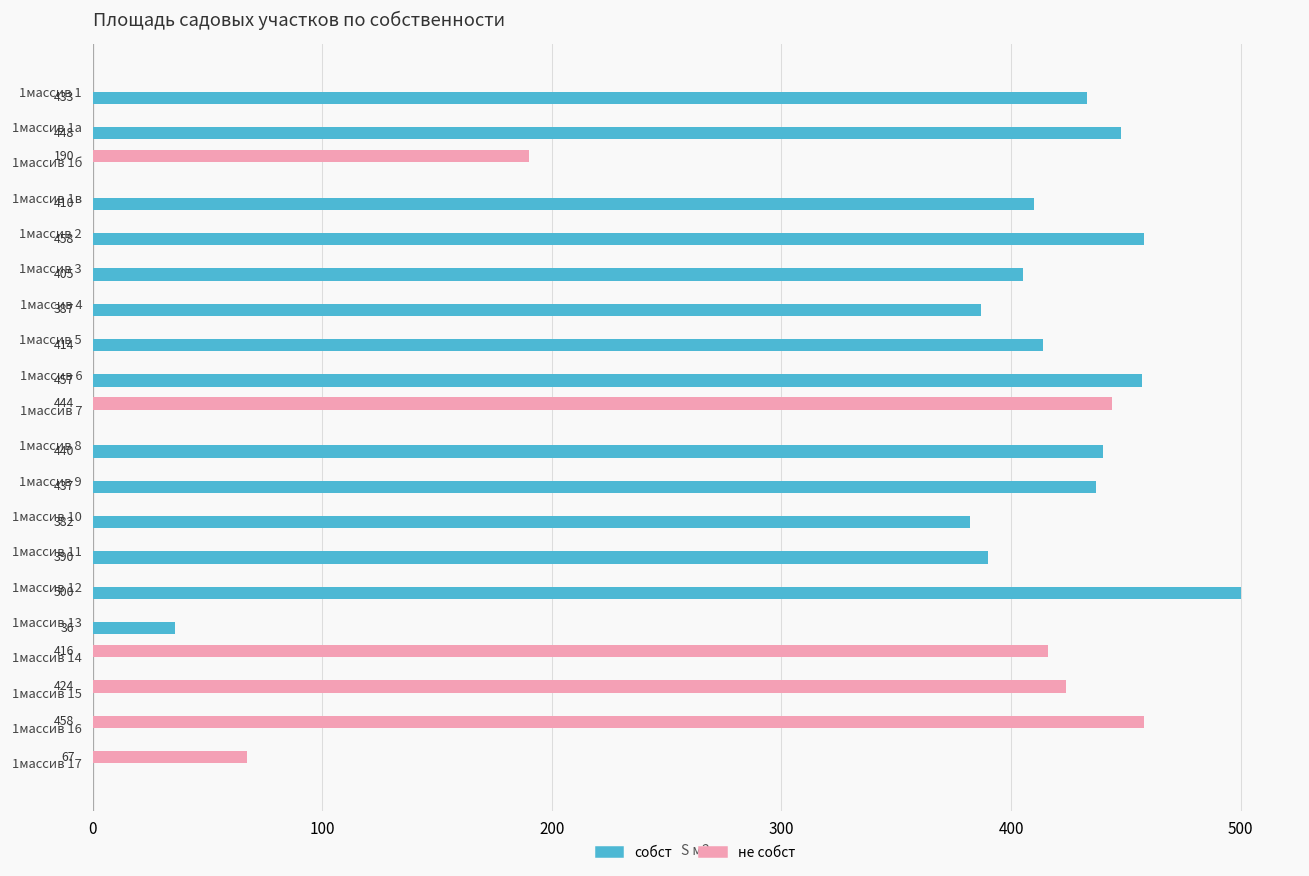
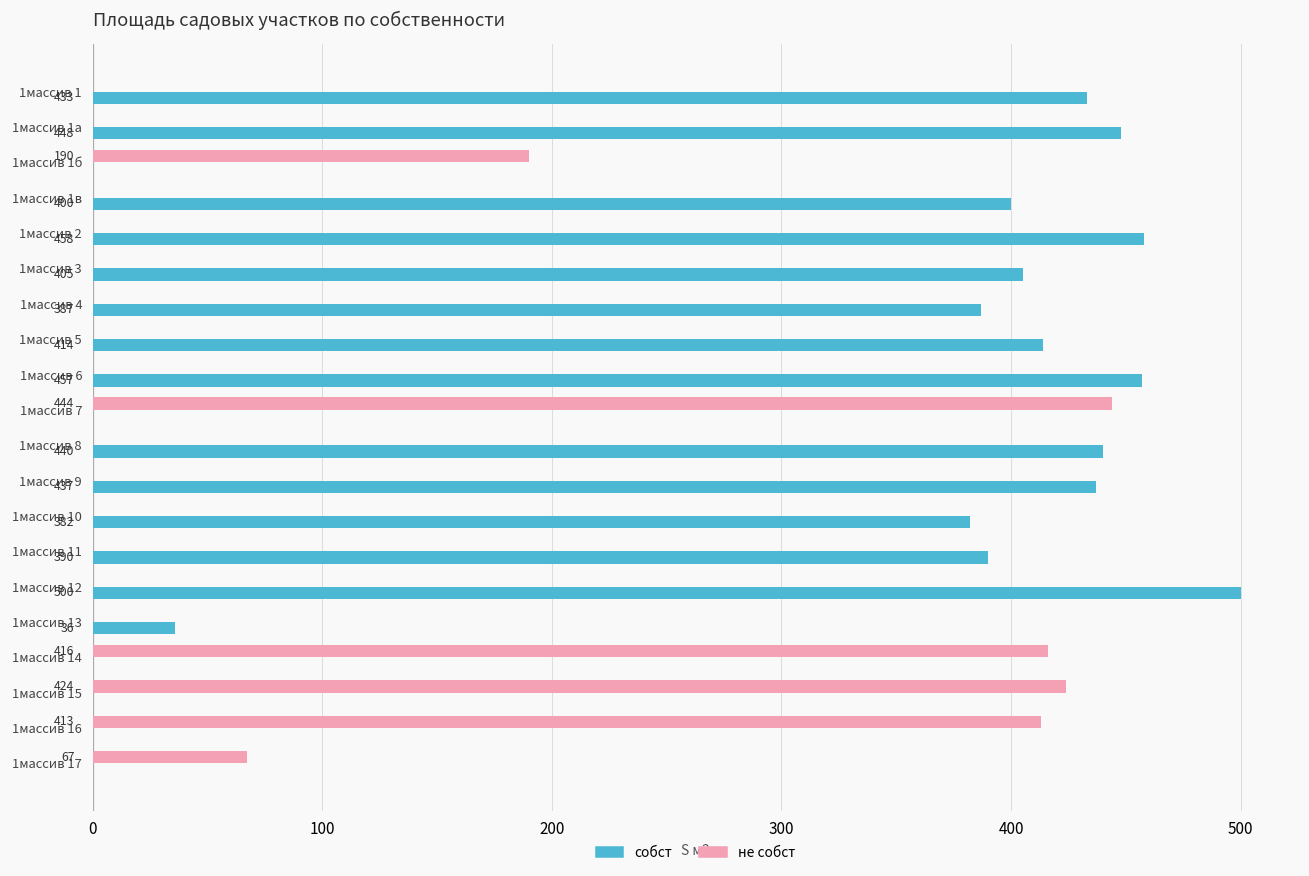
собст, 1массив 1в: 410 -> 400
не собст, 1массив 16: 458 -> 413
